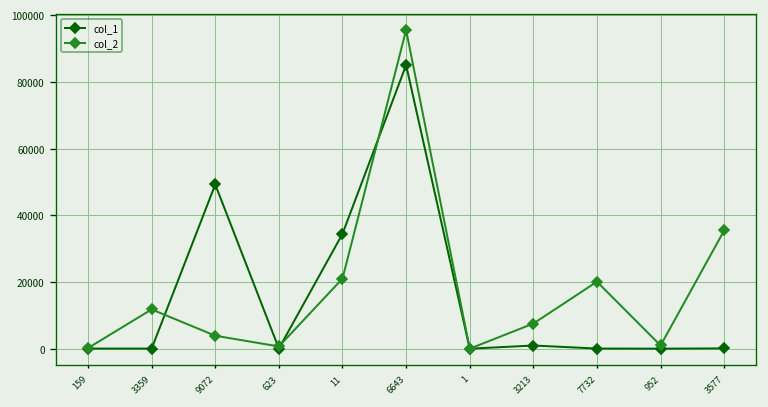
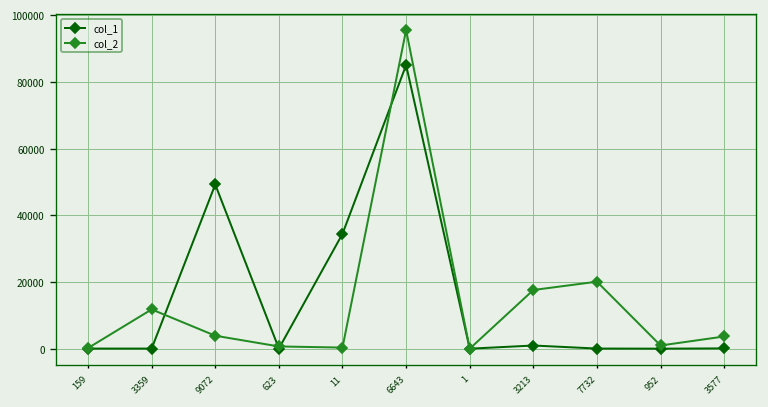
col_2, 11: 21000 -> 0
col_2, 3213: 8000 -> 18000
col_2, 3577: 35000 -> 4000
